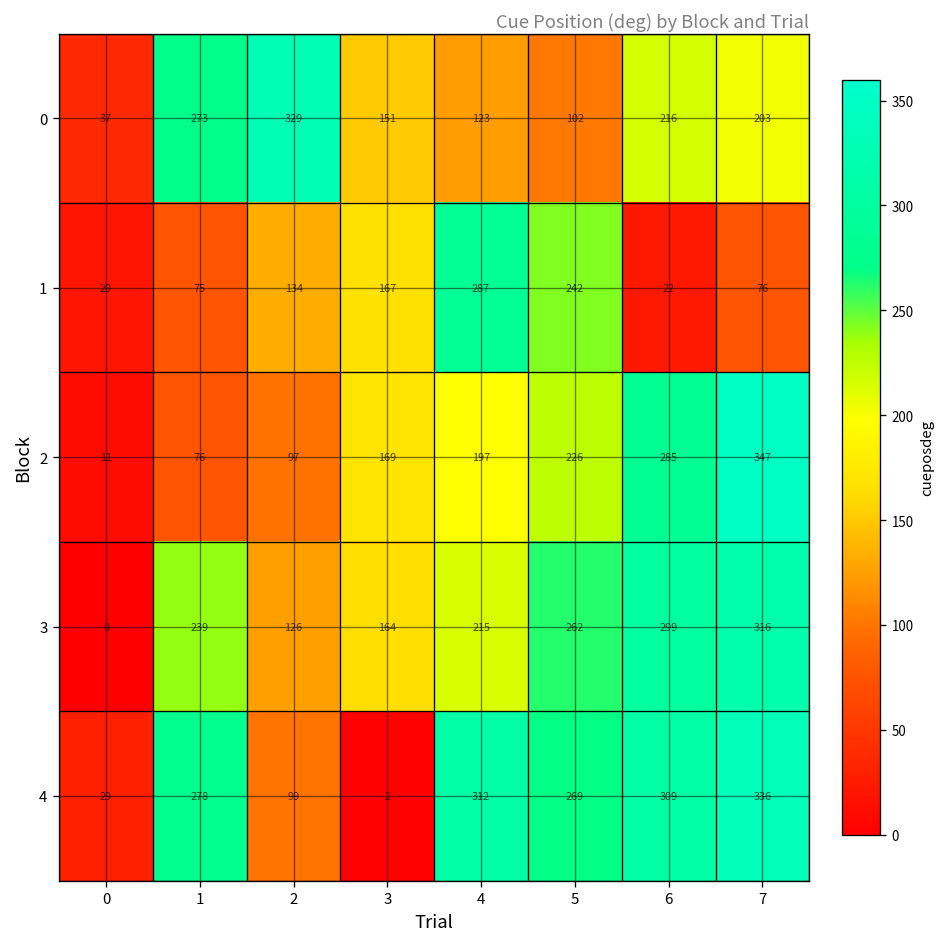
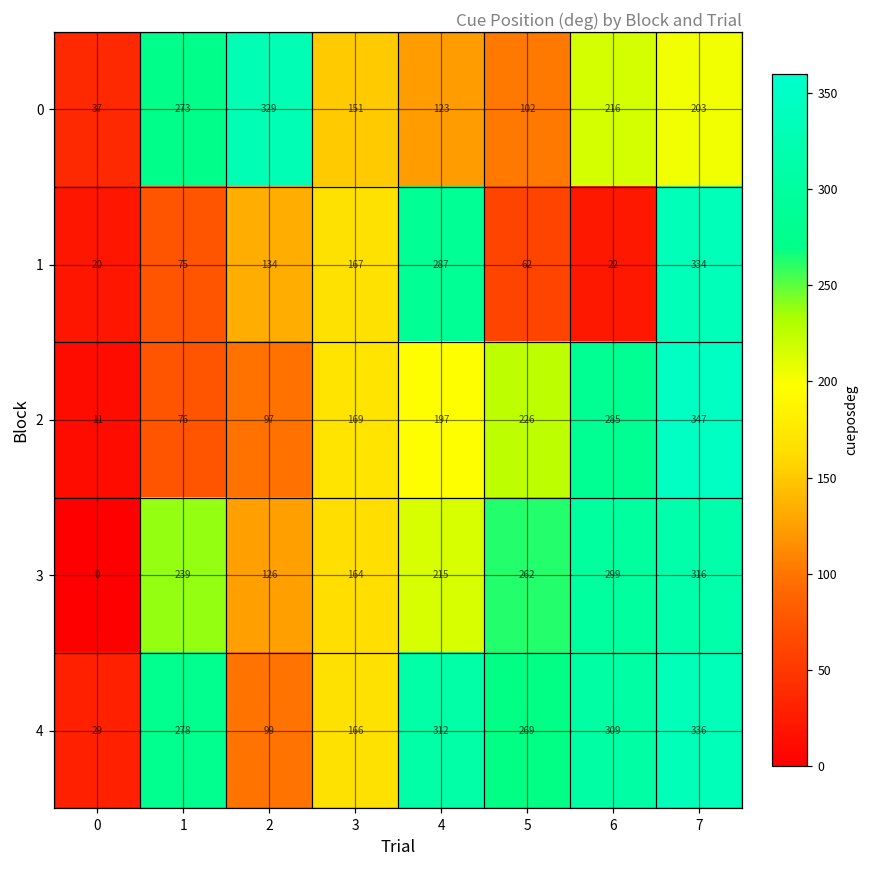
1, 5: 242 -> 62
1, 7: 76 -> 334
4, 3: 2 -> 166
